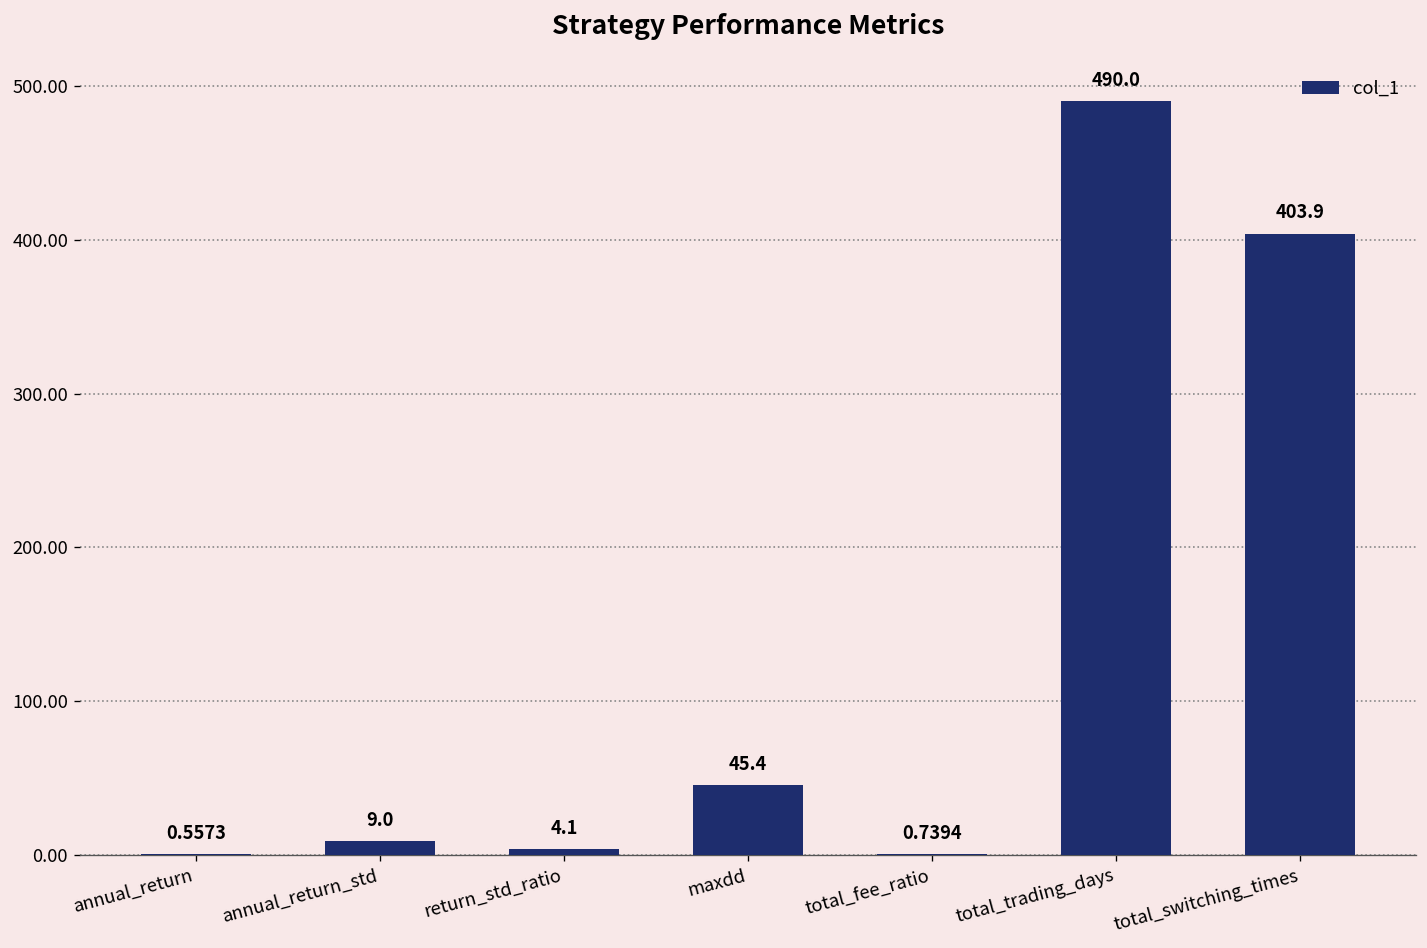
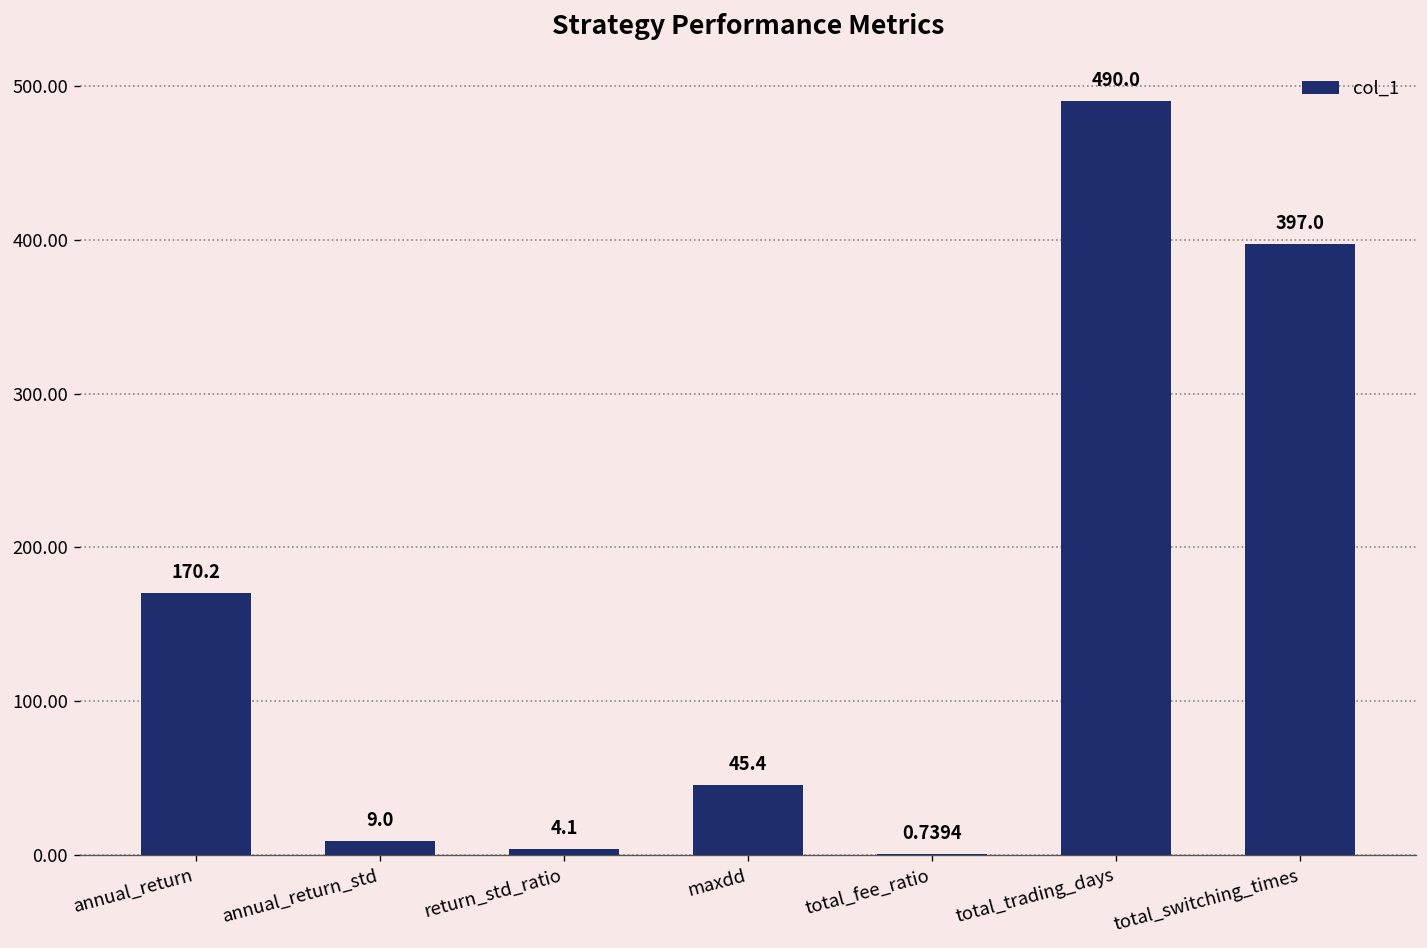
annual_return: 0.5573 -> 170.2
total_switching_times: 403.9 -> 397.0
